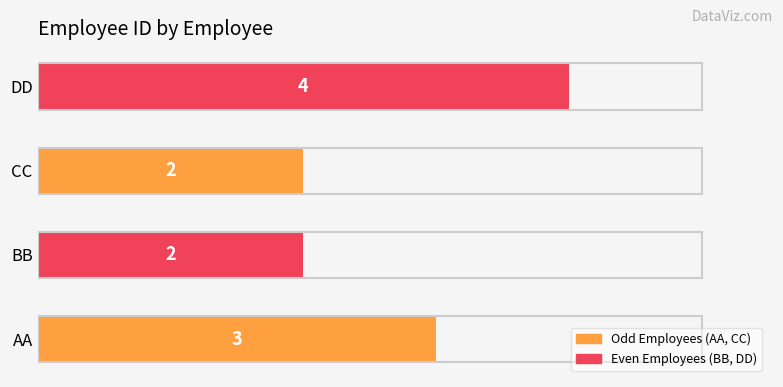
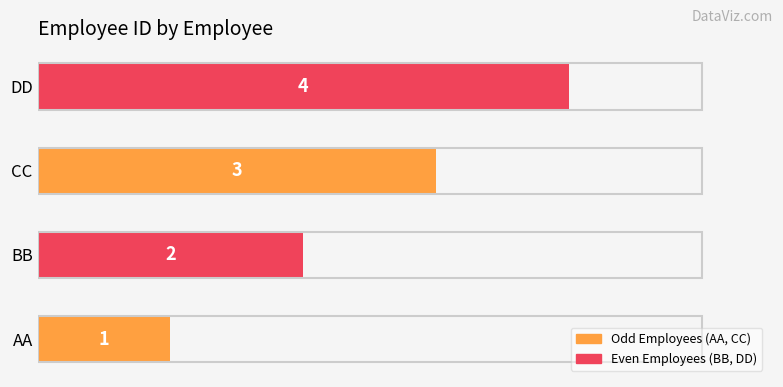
CC: 2 -> 3
AA: 3 -> 1
